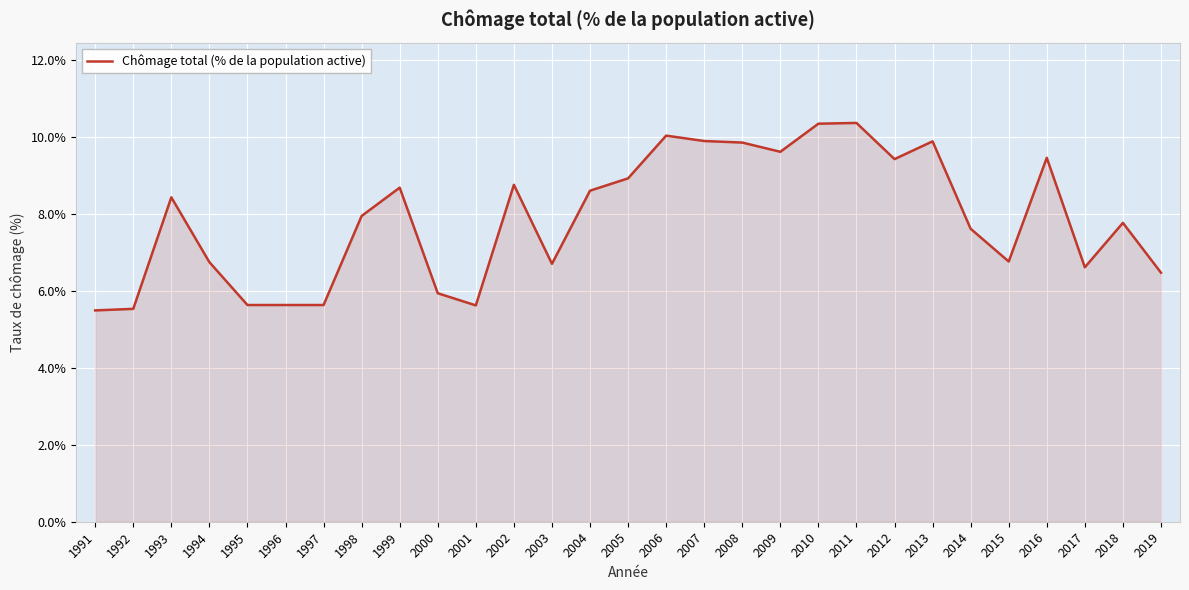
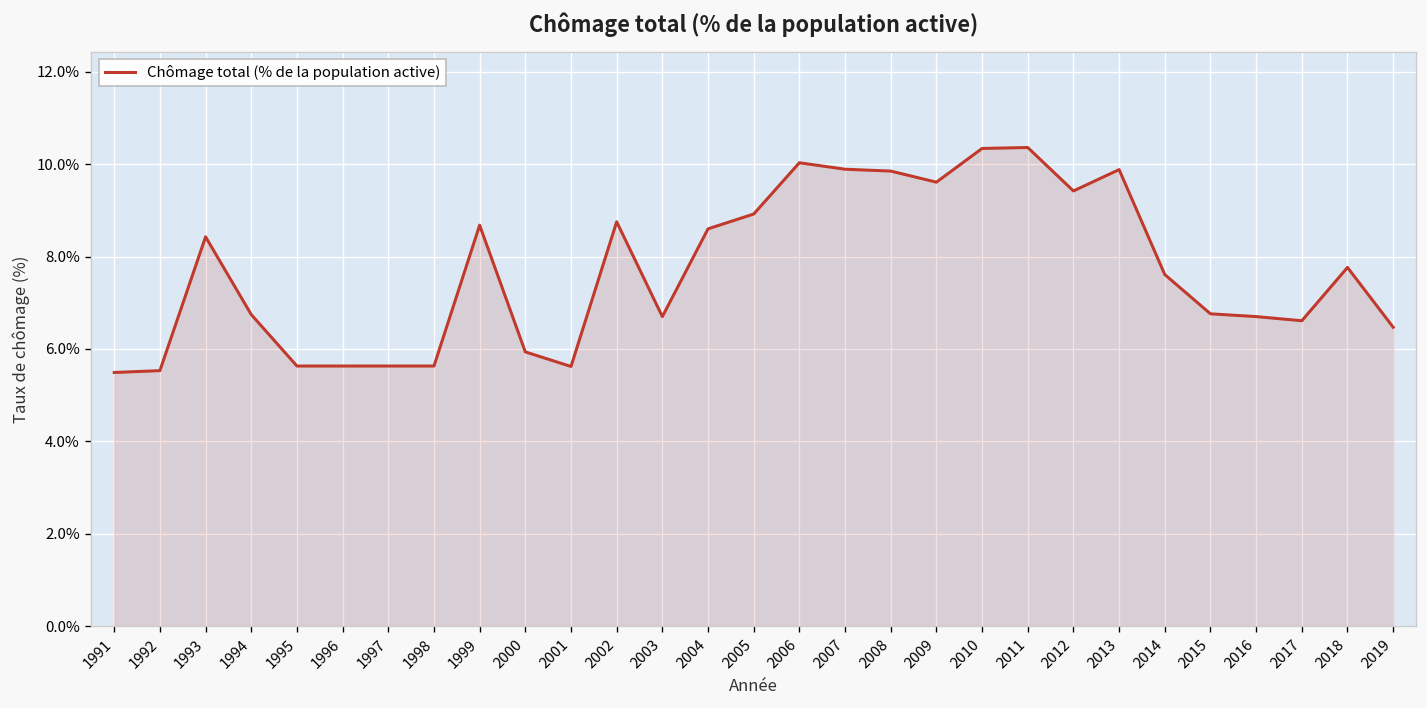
1998: 7.9% -> 5.6%
2016: 9.5% -> 6.7%
